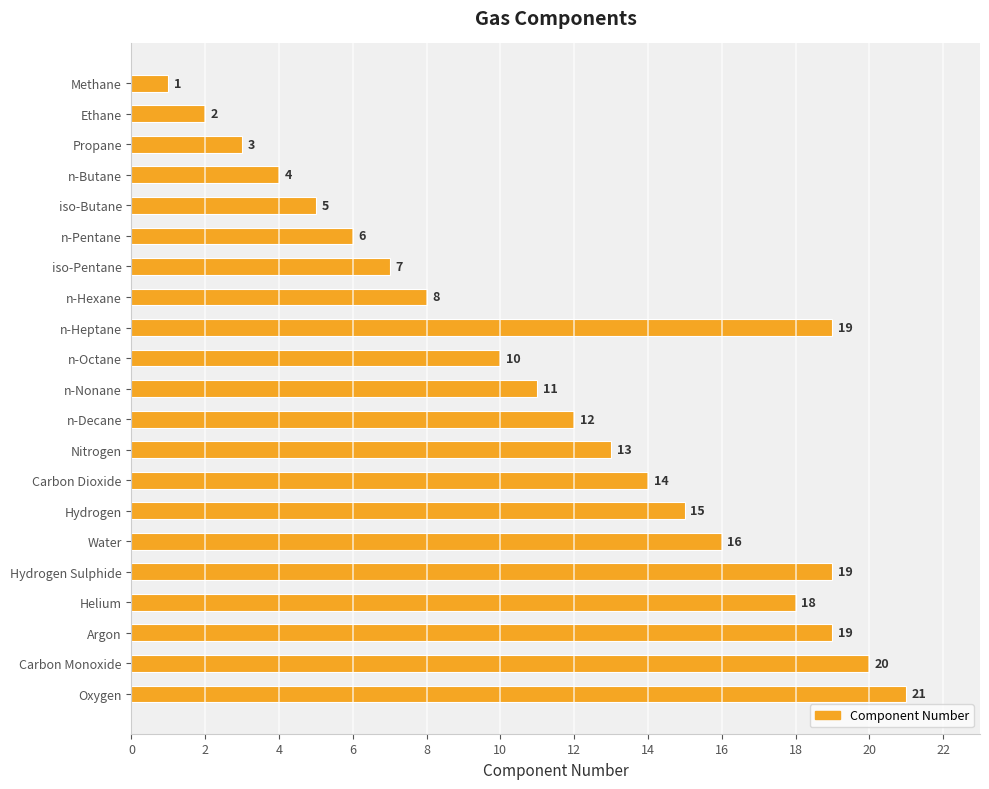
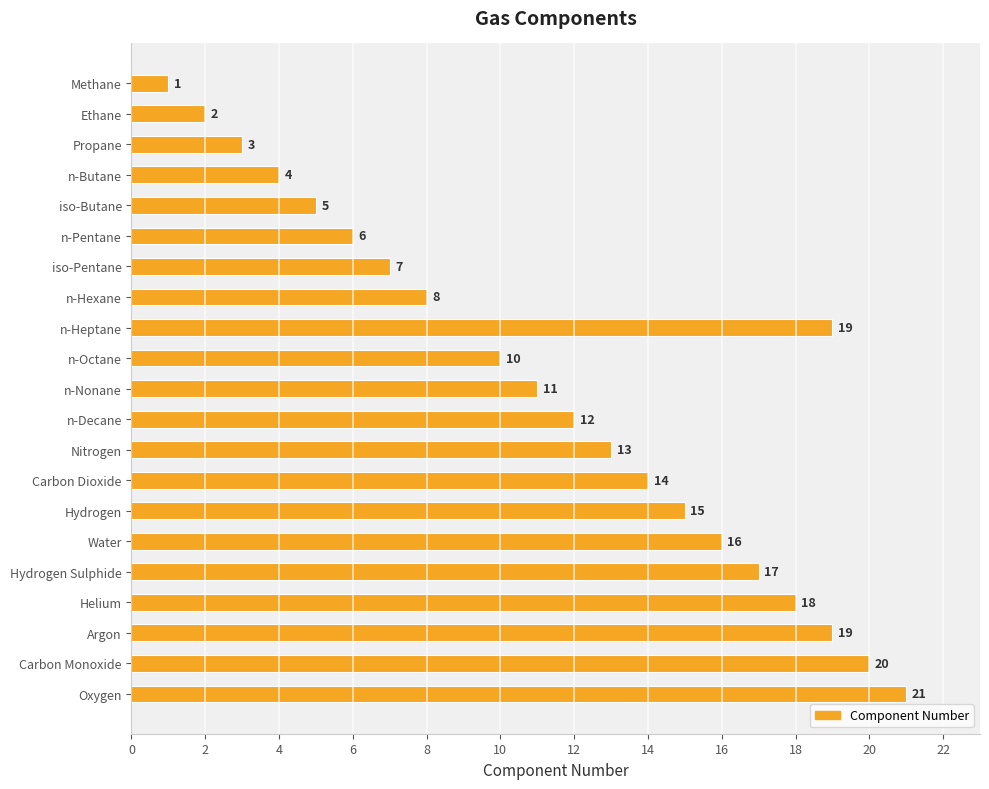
Hydrogen Sulphide: 19 -> 17
